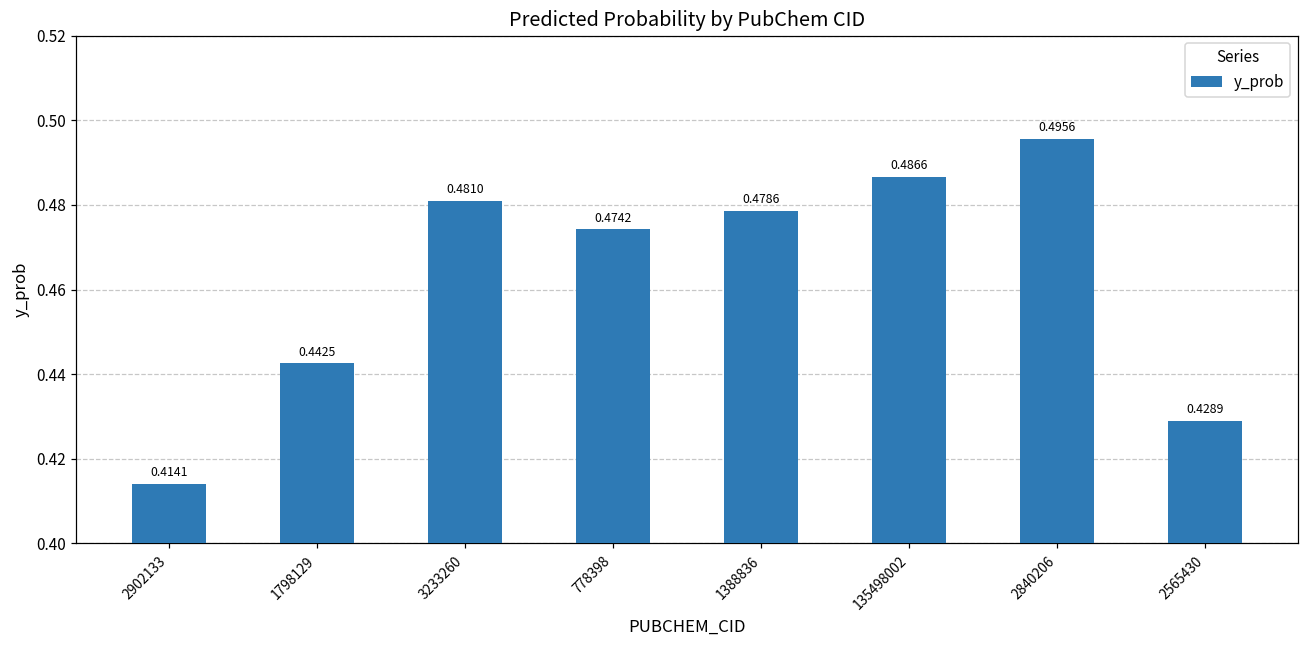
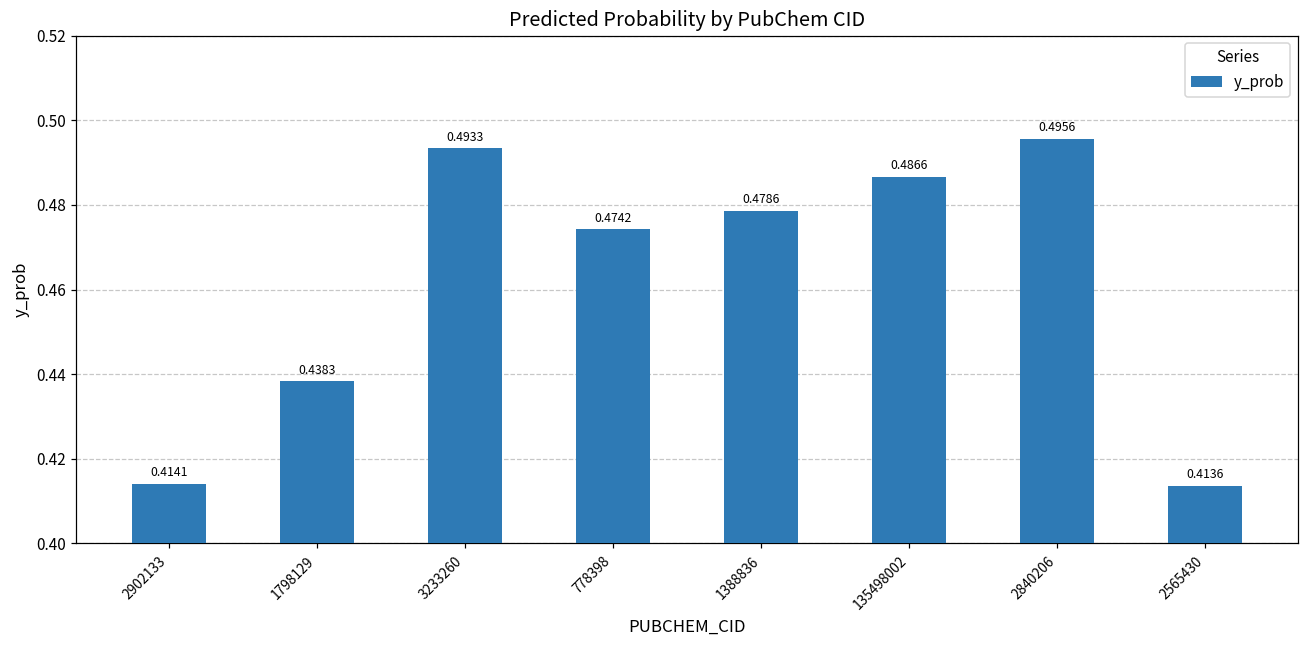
1798129: 0.4425 -> 0.4383
3233260: 0.4810 -> 0.4933
2565430: 0.4289 -> 0.4136
